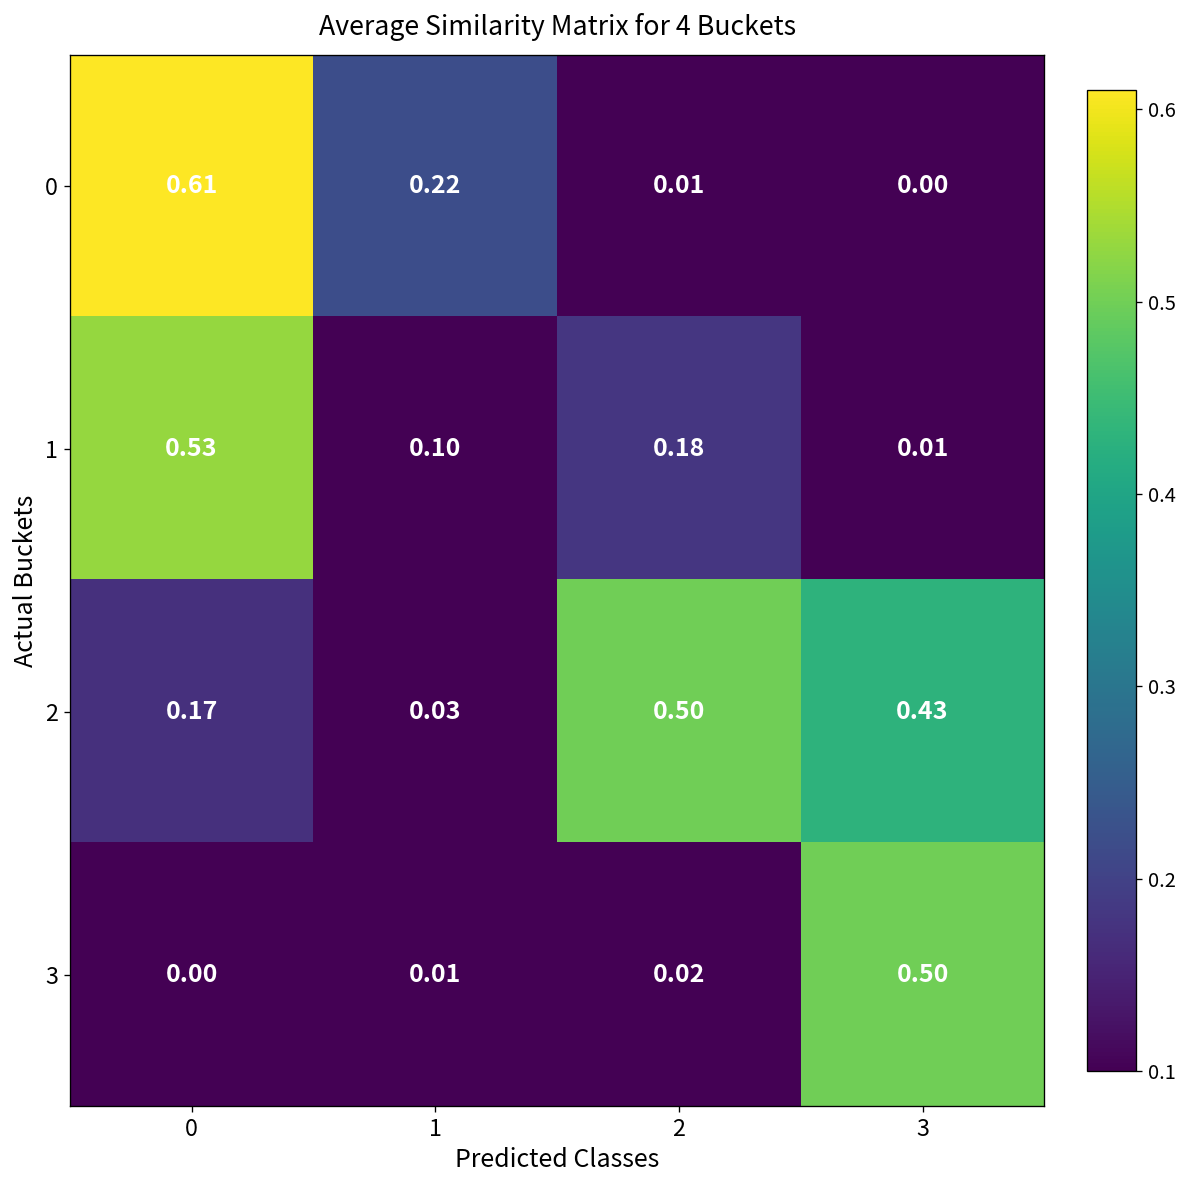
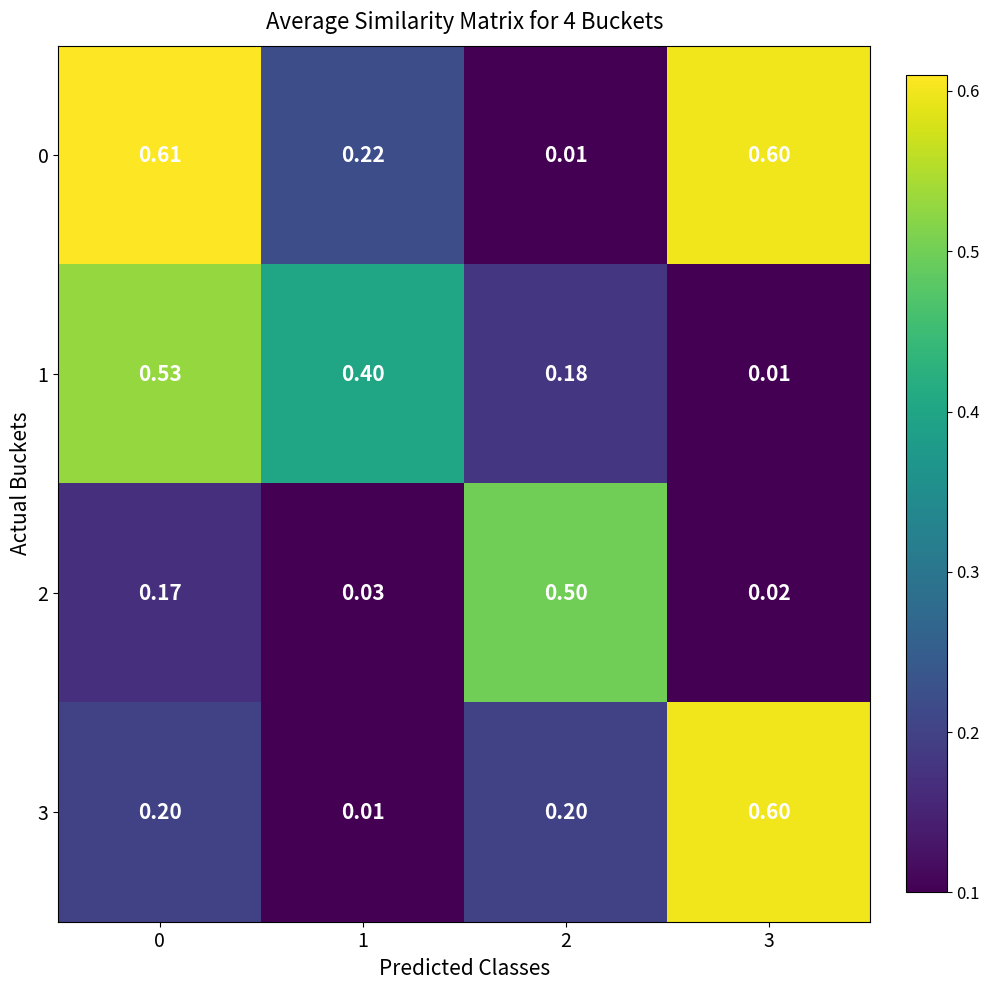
0, 3: 0.00 -> 0.60
1, 1: 0.10 -> 0.40
2, 3: 0.43 -> 0.02
3, 0: 0.00 -> 0.20
3, 2: 0.02 -> 0.20
3, 3: 0.50 -> 0.60
